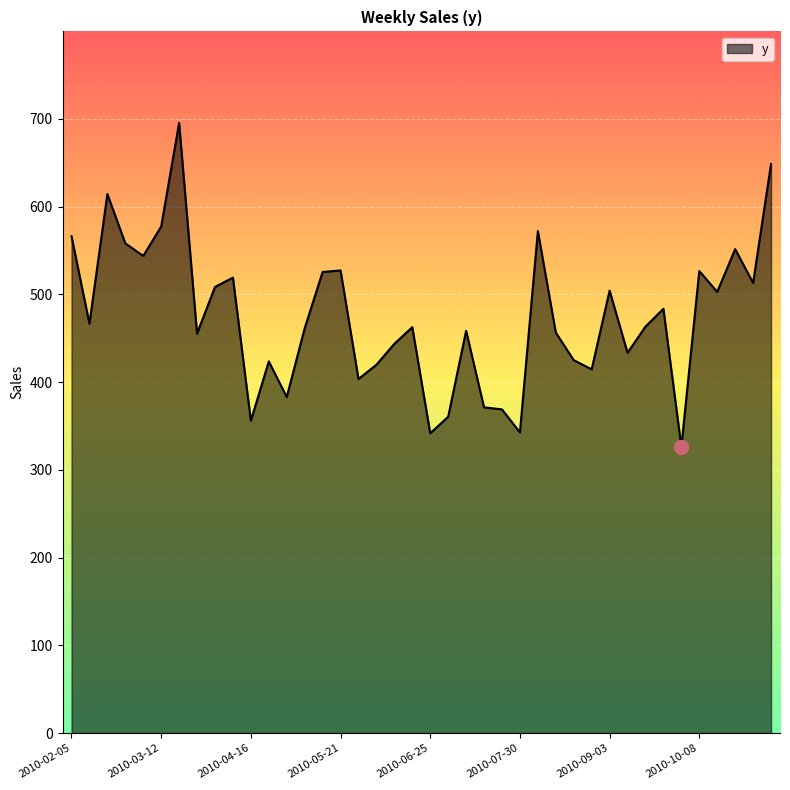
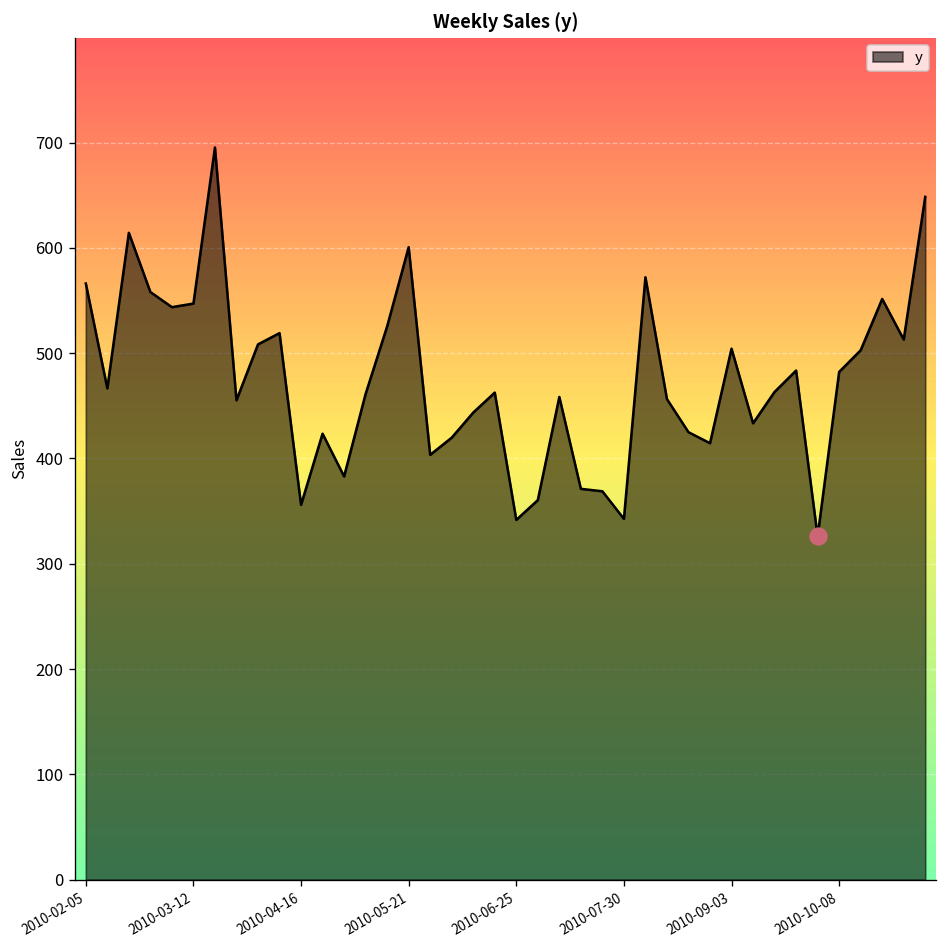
y, 2010-03-12: 580 -> 550
y, 2010-05-21: 530 -> 600
y, 2010-10-08: 530 -> 480
